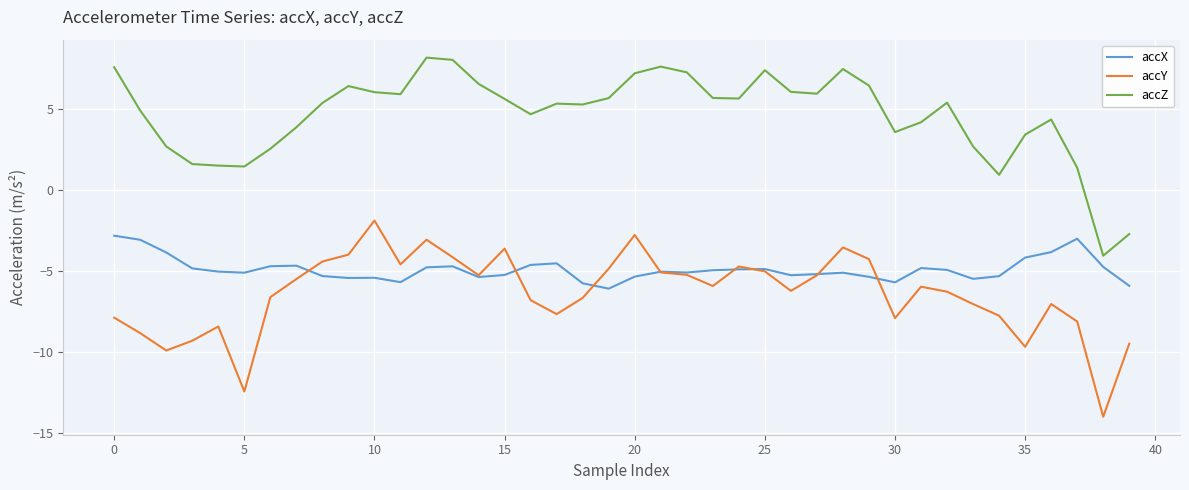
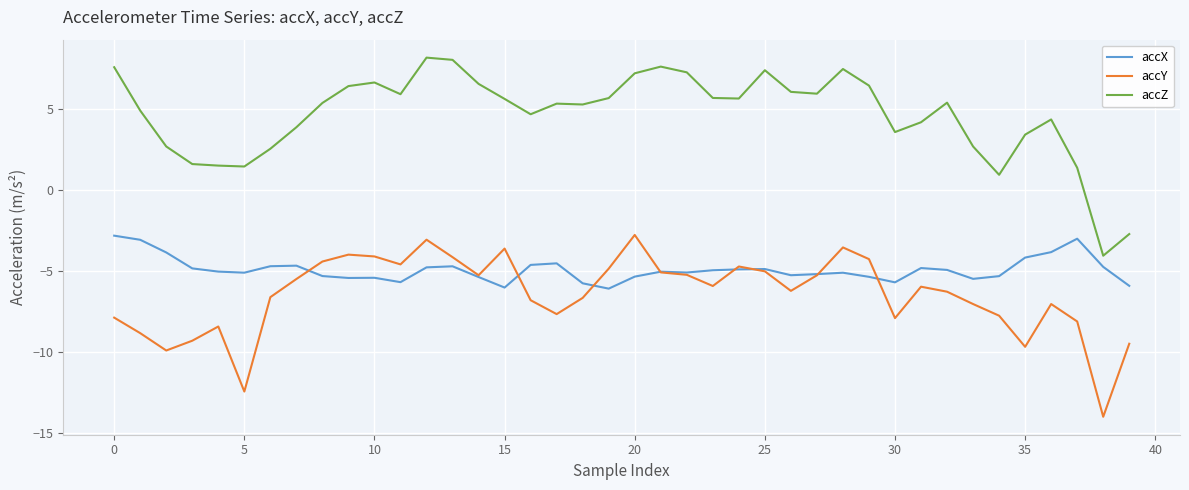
accY, 10: -1.9 -> -4.1
accZ, 10: 6.1 -> 6.7
accX, 15: -5.2 -> -6.0
